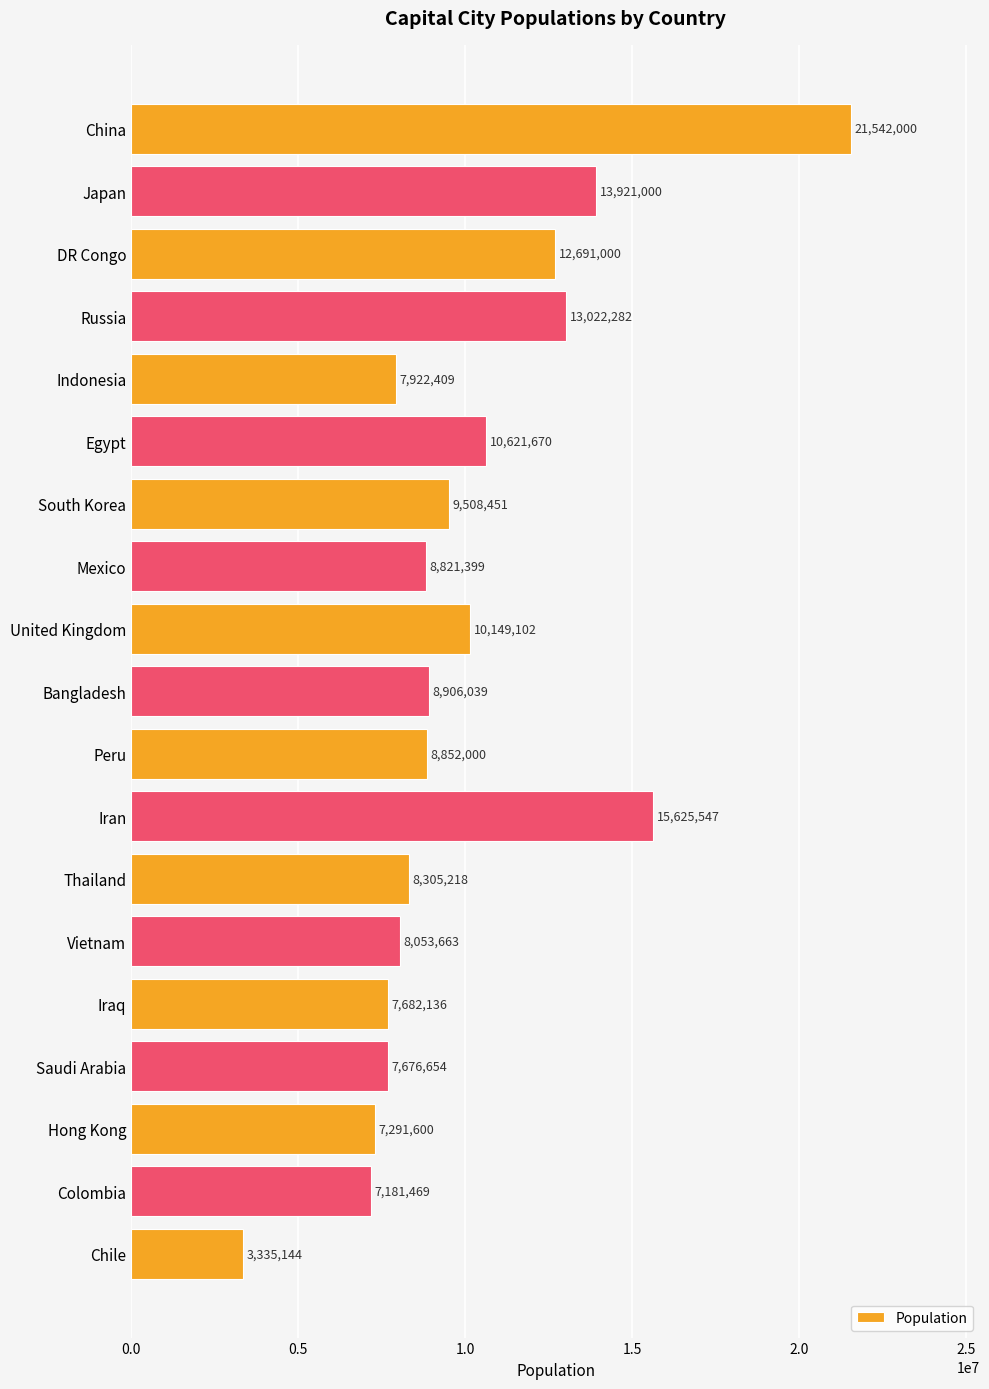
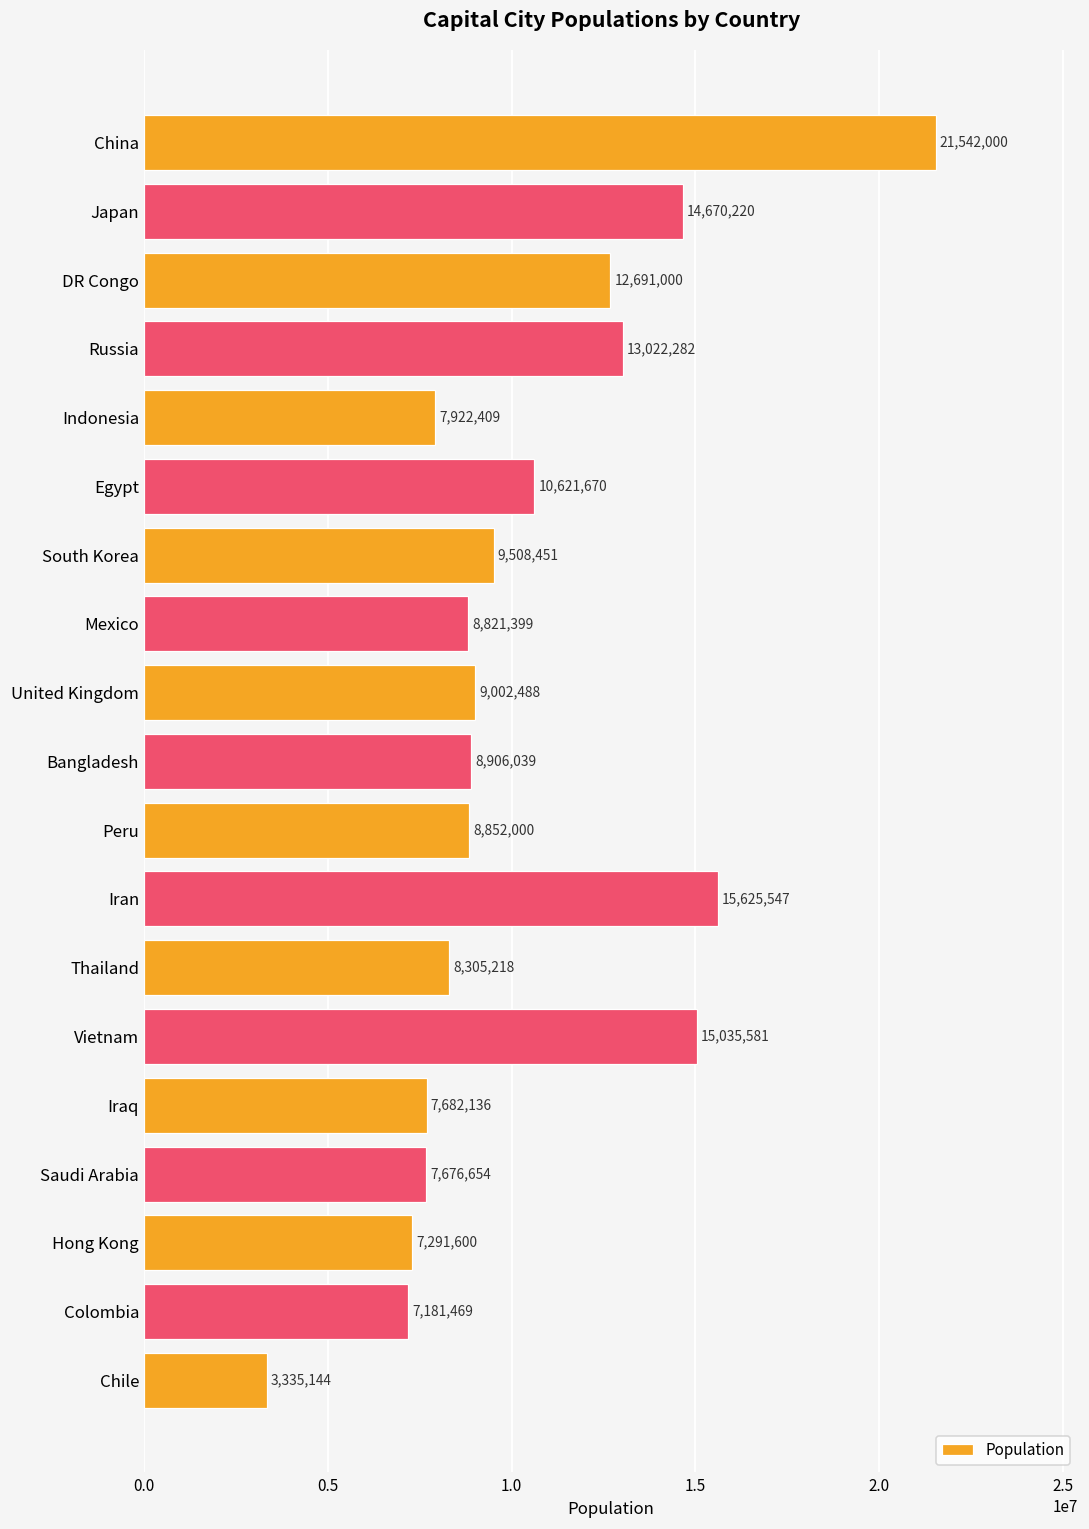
Japan: 13,921,000 -> 14,670,220
United Kingdom: 10,149,102 -> 9,002,488
Vietnam: 8,053,663 -> 15,035,581
